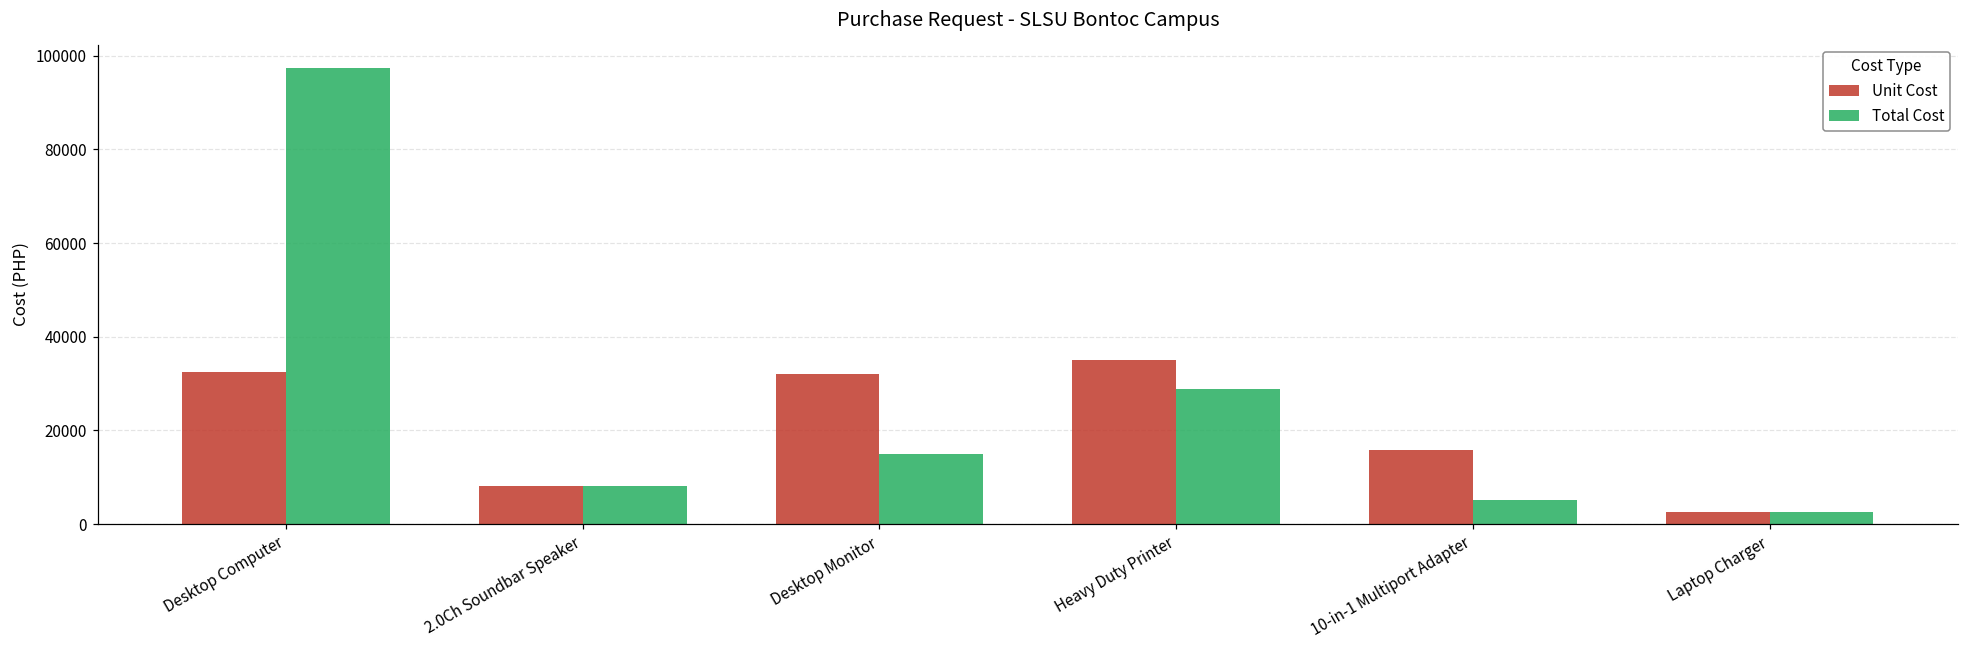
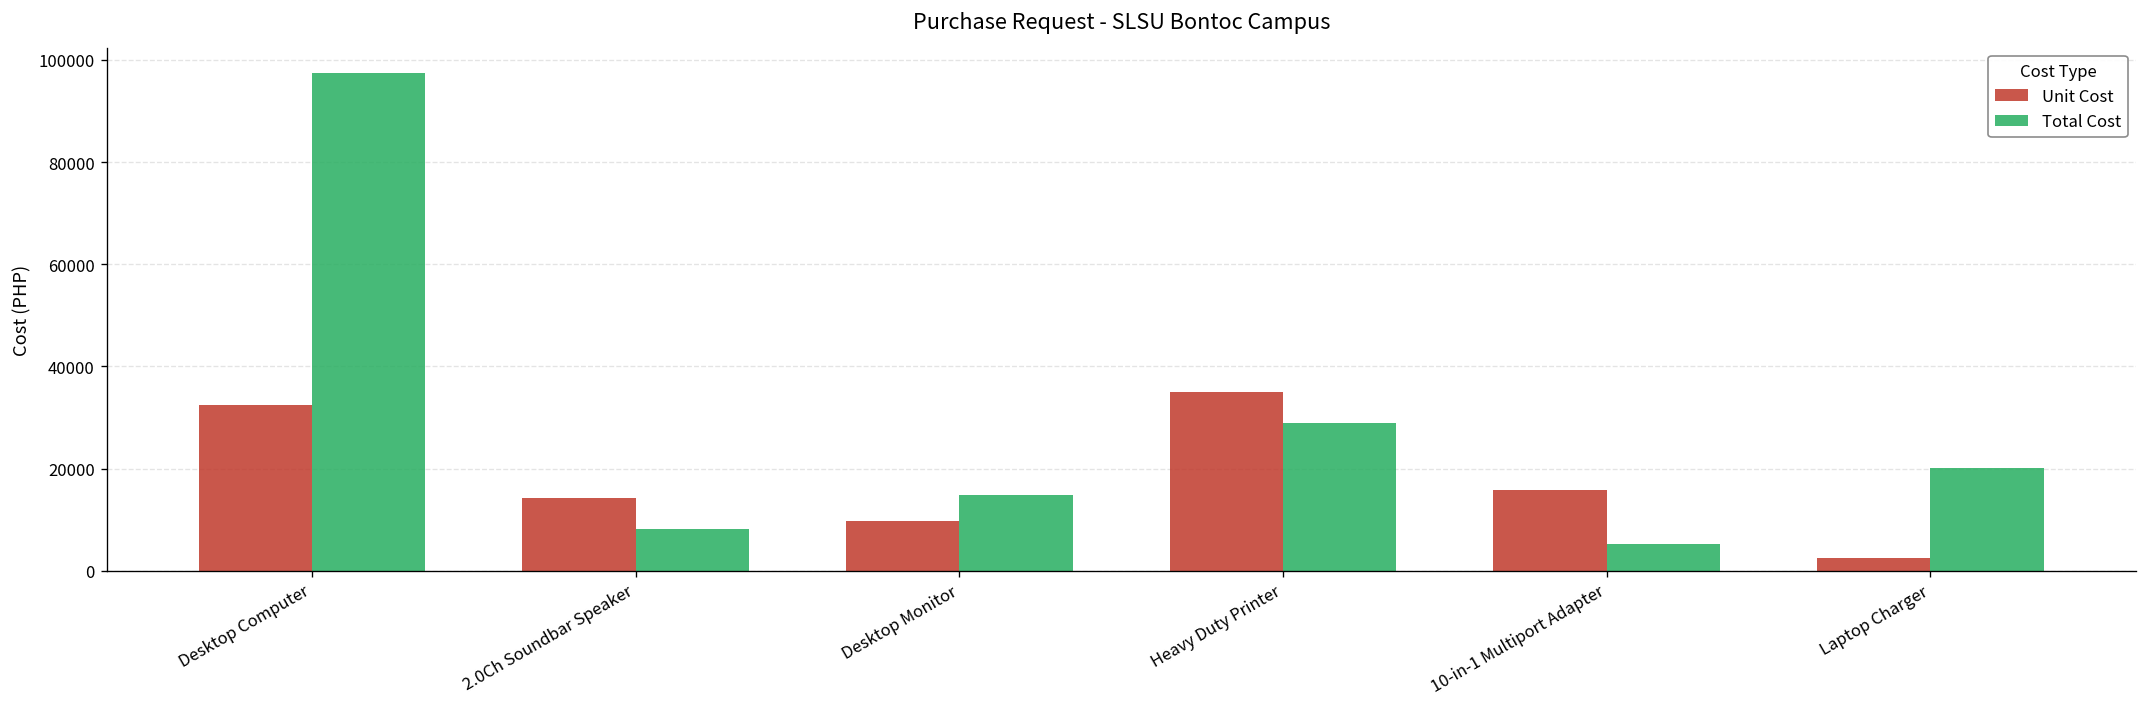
Unit Cost, 2.0Ch Soundbar Speaker: 8000 -> 14000
Unit Cost, Desktop Monitor: 32000 -> 10000
Total Cost, Laptop Charger: 3000 -> 20000
